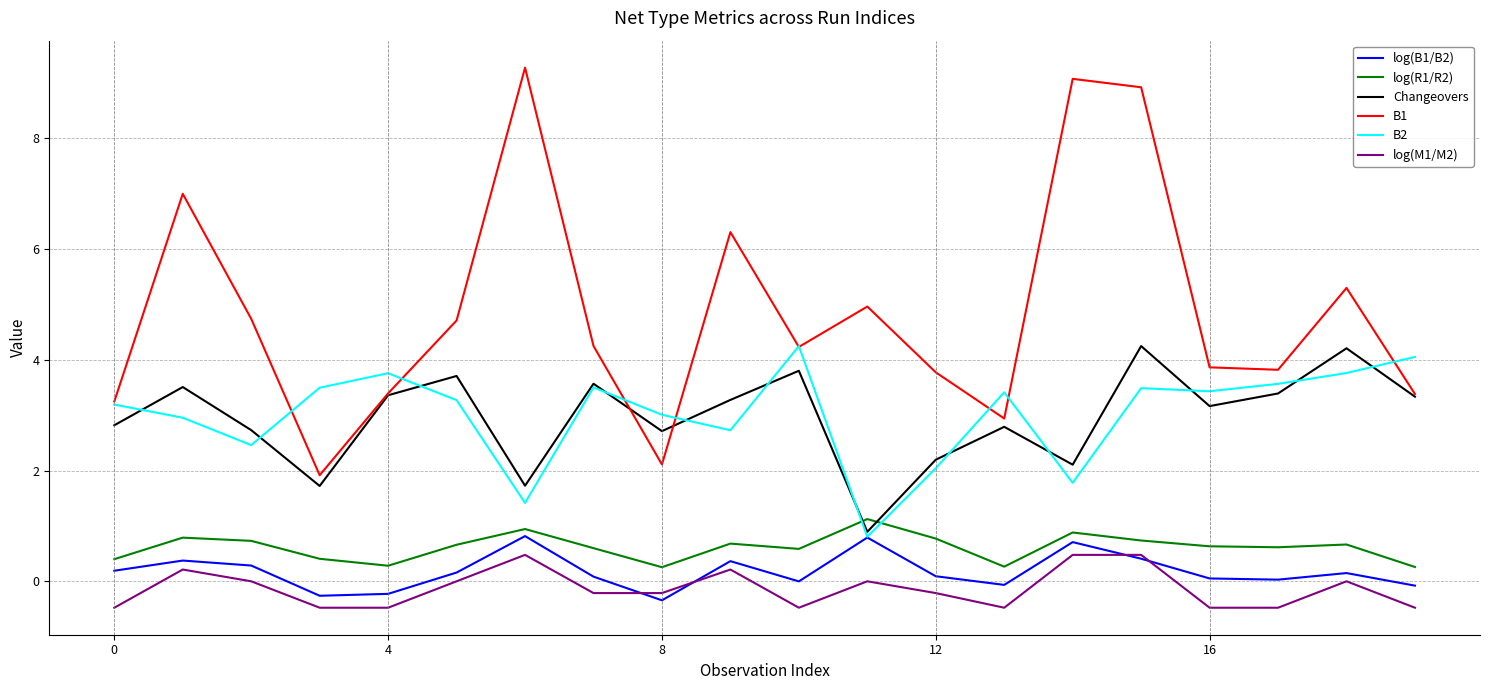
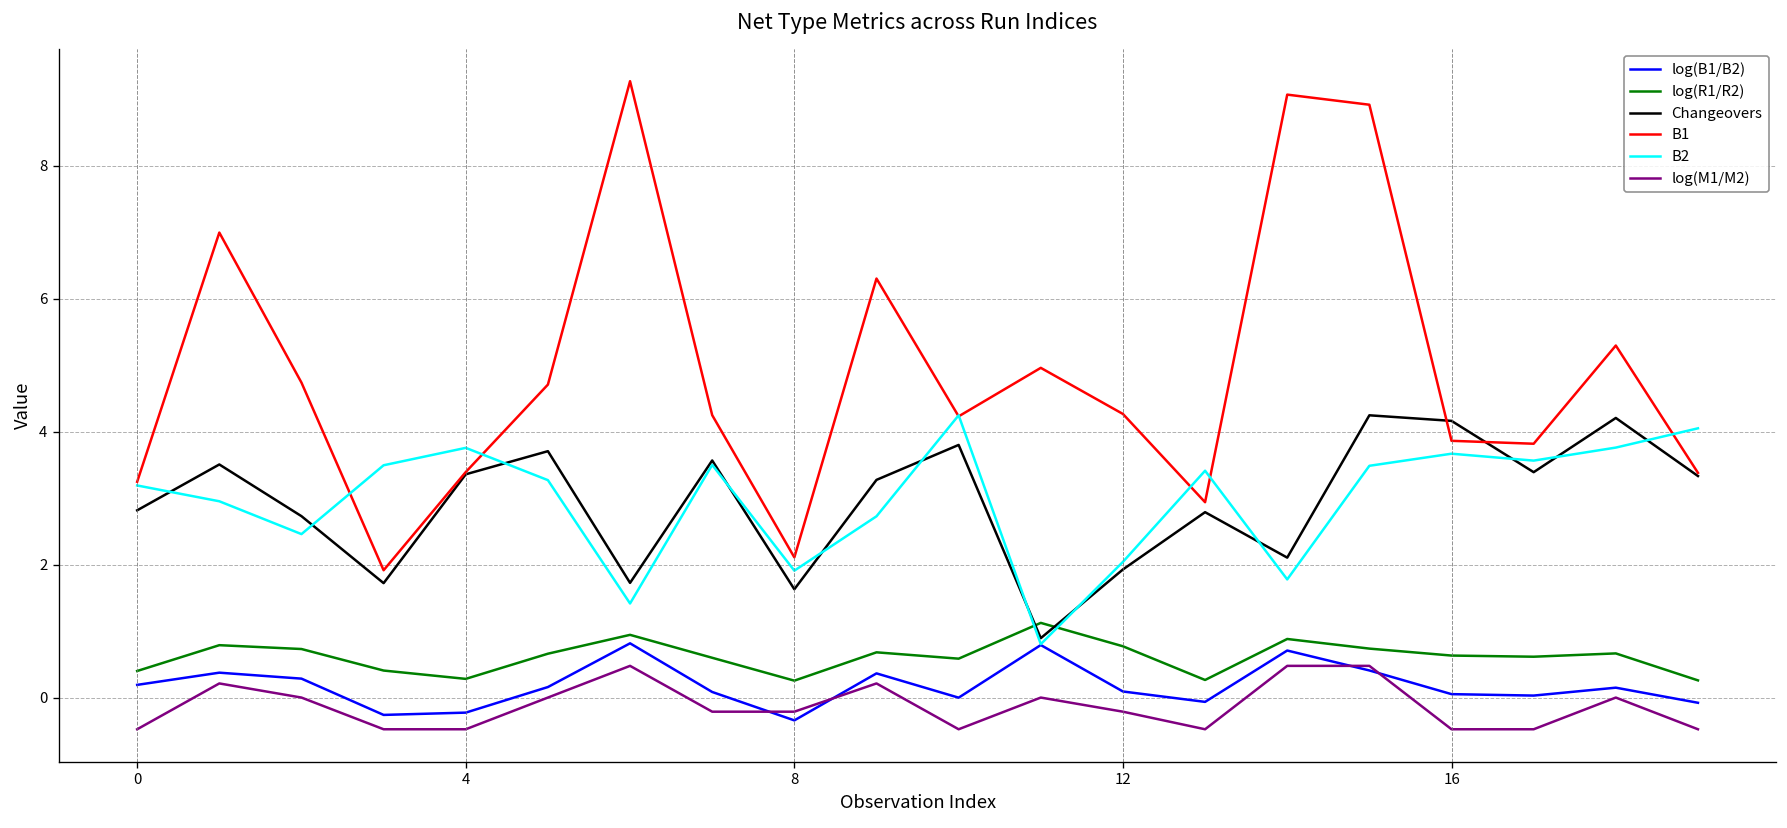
Changeovers, 8: 2.7 -> 1.6
B2, 8: 3.0 -> 1.9
Changeovers, 12: 2.2 -> 1.9
B1, 12: 3.8 -> 4.3
Changeovers, 16: 3.2 -> 4.2
B2, 16: 3.4 -> 3.7
